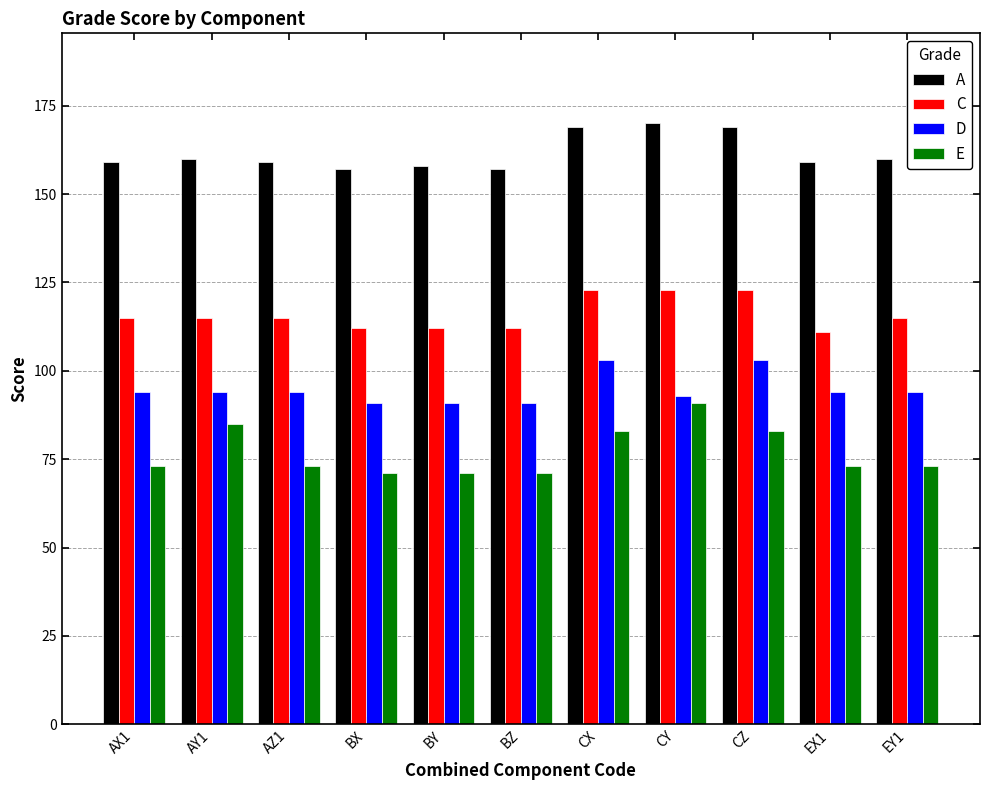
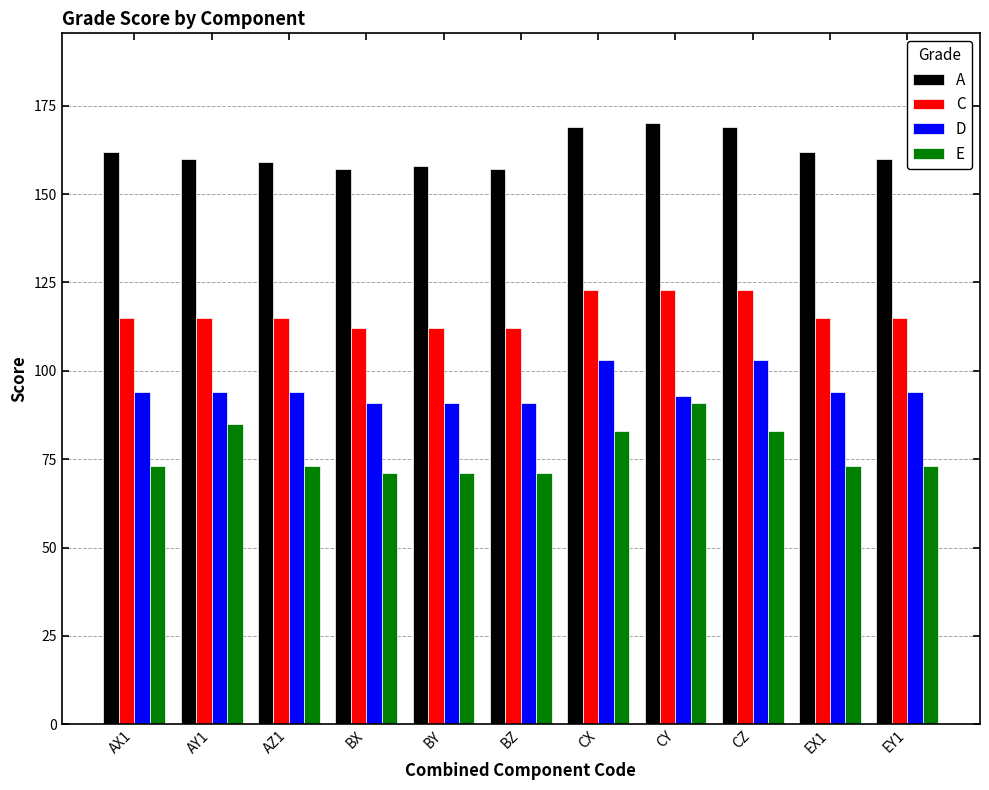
A, AX1: 159 -> 162
A, EX1: 159 -> 162
C, EX1: 111 -> 115
